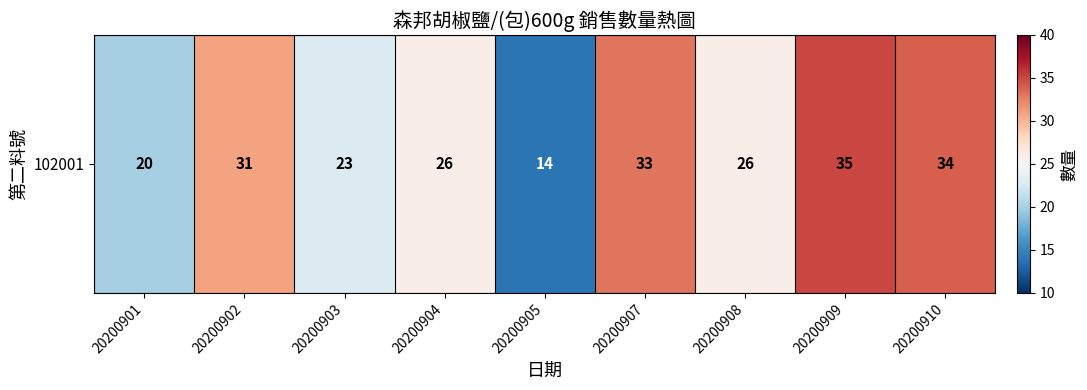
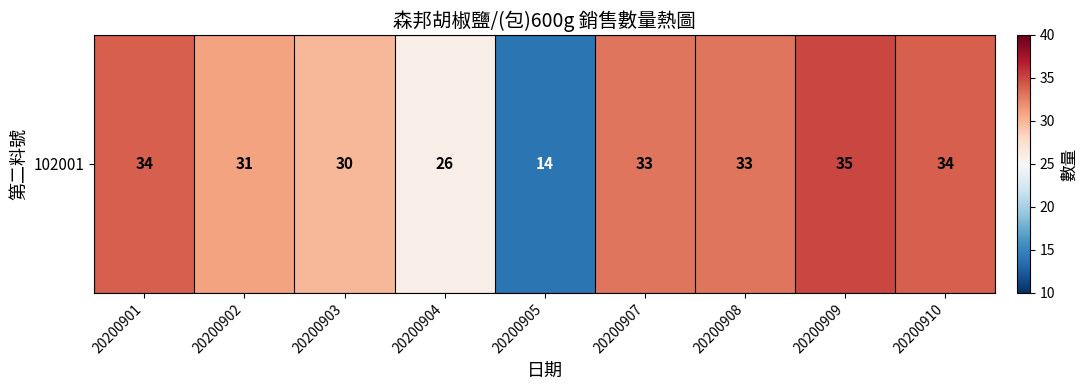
102001, 20200901: 20 -> 34
102001, 20200903: 23 -> 30
102001, 20200908: 26 -> 33
